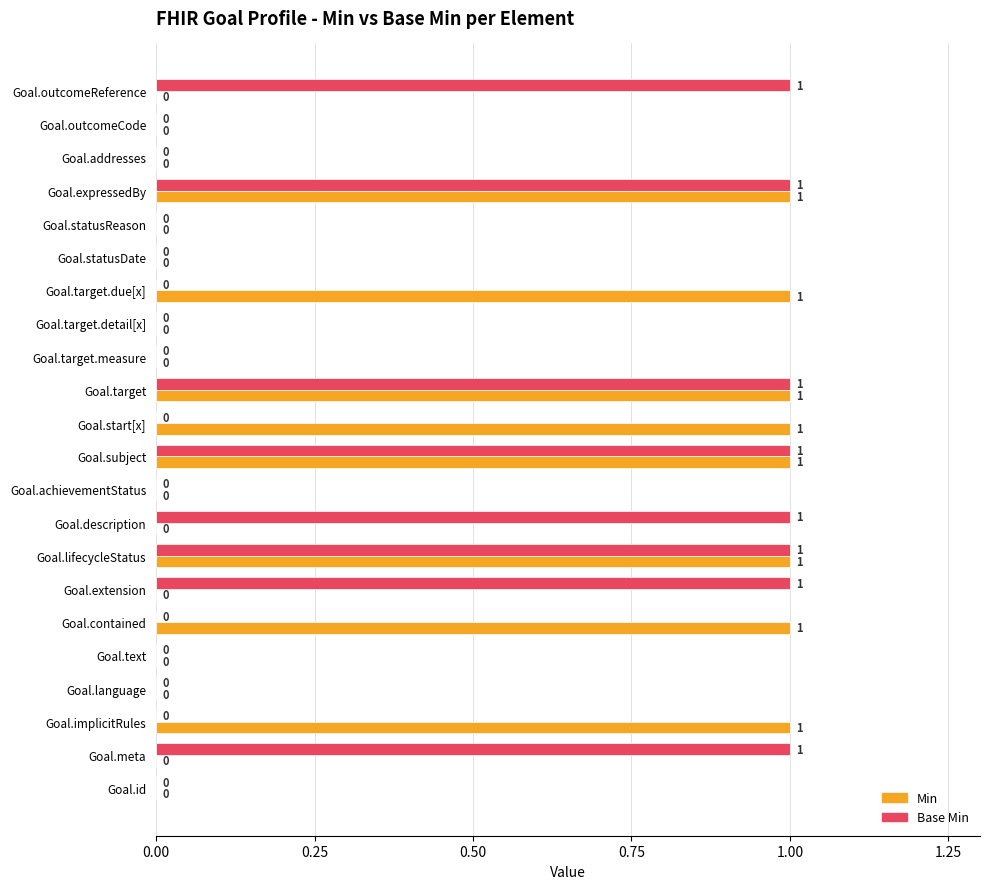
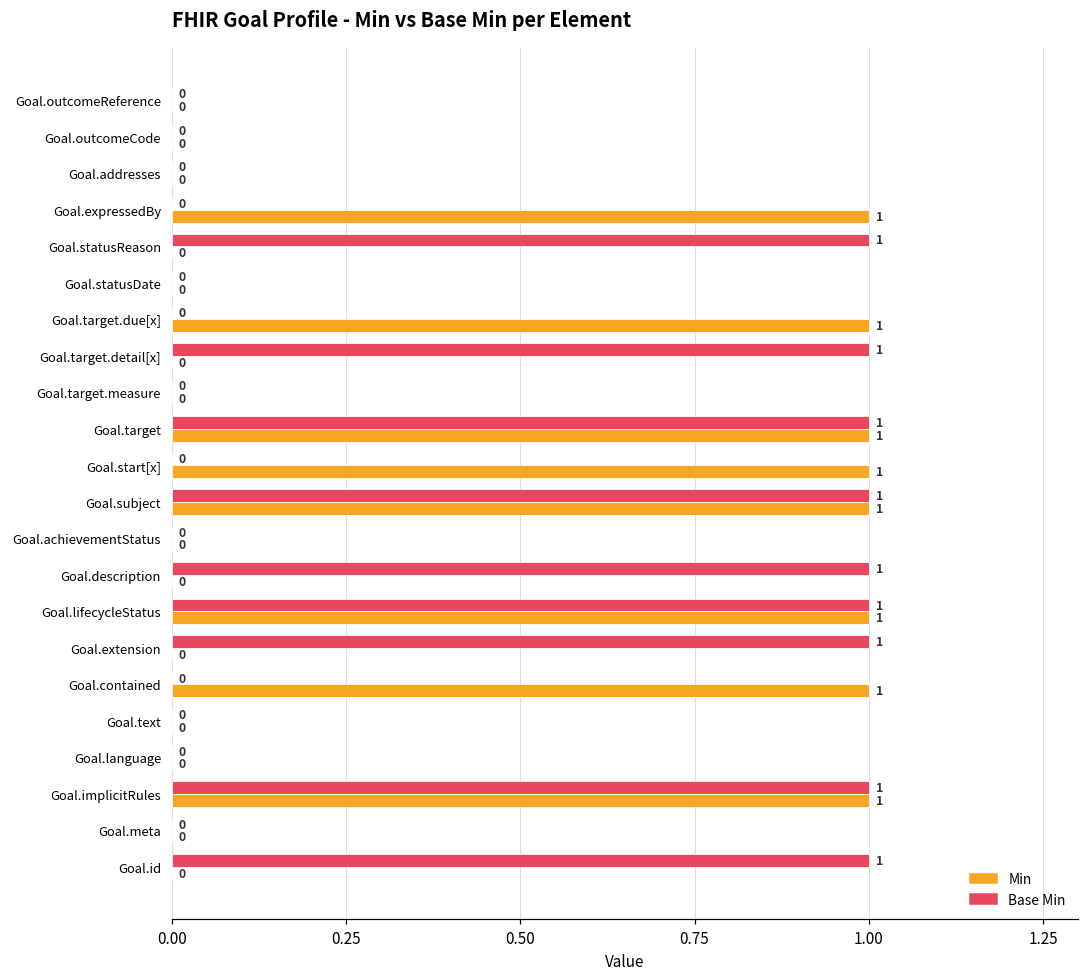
Base Min, Goal.outcomeReference: 1 -> 0
Base Min, Goal.expressedBy: 1 -> 0
Base Min, Goal.statusReason: 0 -> 1
Base Min, Goal.target.detail[x]: 0 -> 1
Base Min, Goal.implicitRules: 0 -> 1
Base Min, Goal.meta: 1 -> 0
Base Min, Goal.id: 0 -> 1
